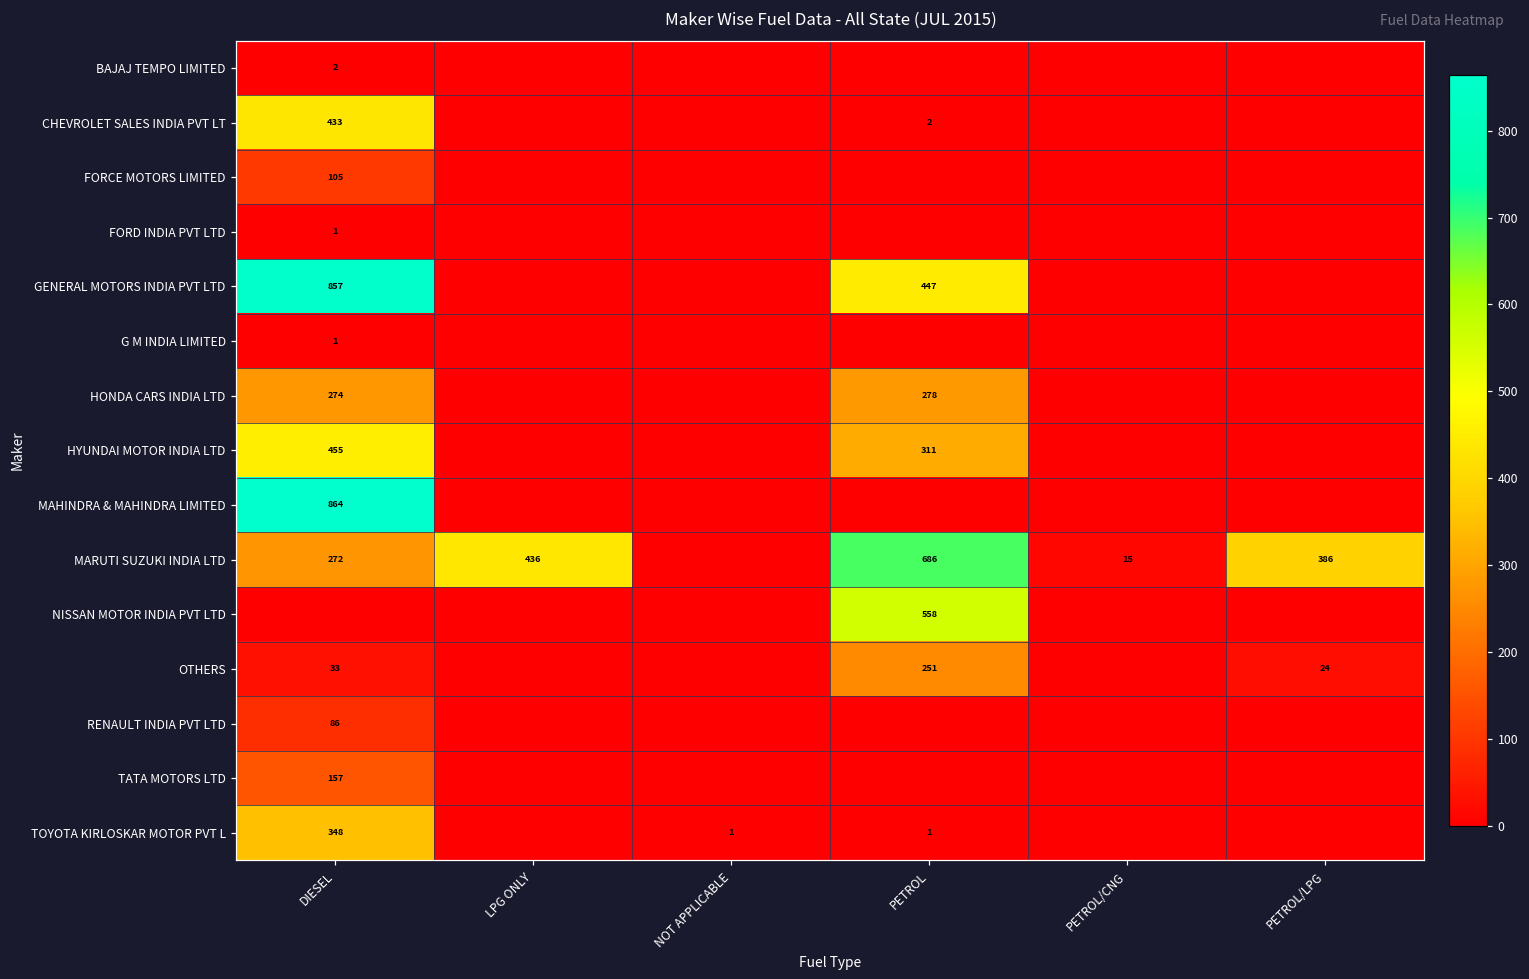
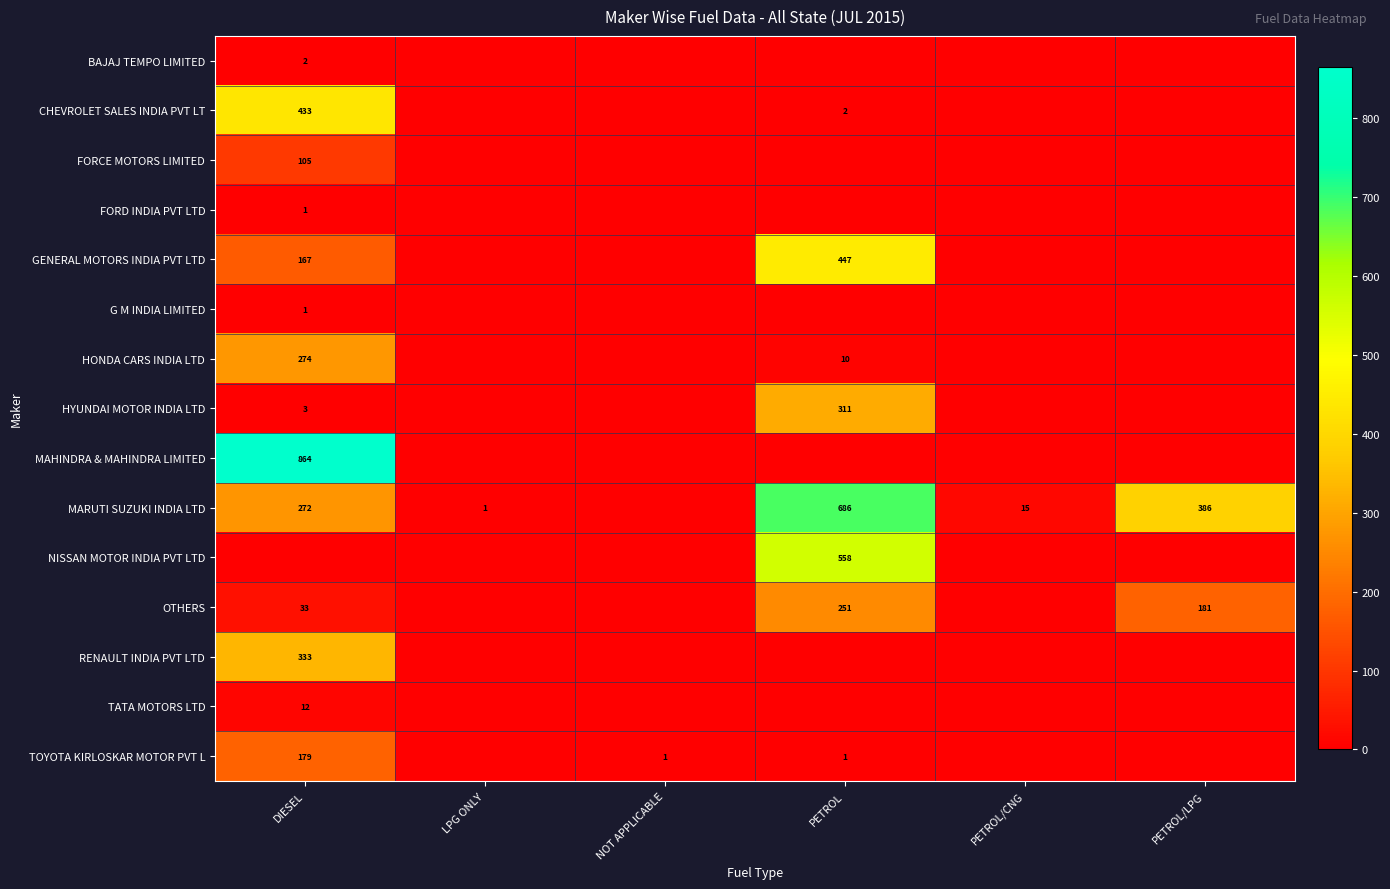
GENERAL MOTORS INDIA PVT LTD, DIESEL: 857 -> 167
HONDA CARS INDIA LTD, PETROL: 278 -> 10
HYUNDAI MOTOR INDIA LTD, DIESEL: 455 -> 3
MARUTI SUZUKI INDIA LTD, LPG ONLY: 436 -> 1
OTHERS, PETROL/LPG: 24 -> 181
RENAULT INDIA PVT LTD, DIESEL: 86 -> 333
TATA MOTORS LTD, DIESEL: 157 -> 12
TOYOTA KIRLOSKAR MOTOR PVT L, DIESEL: 348 -> 179
